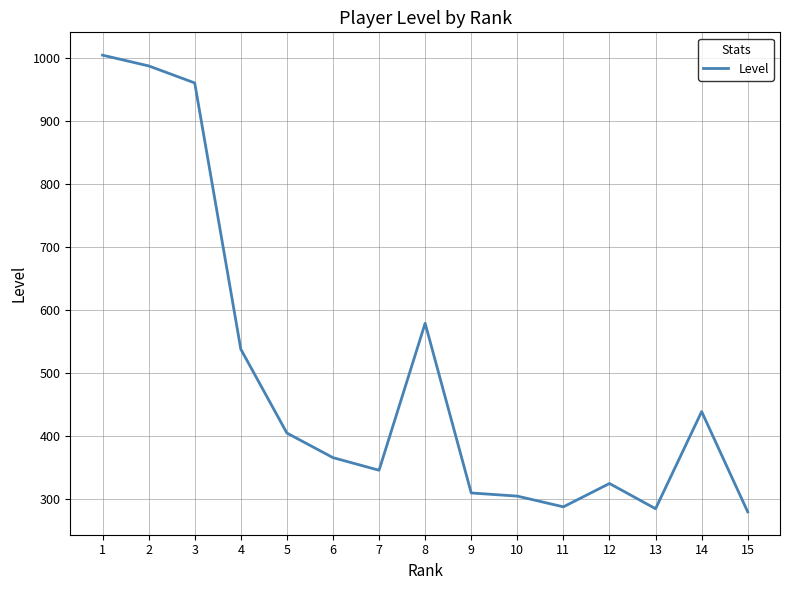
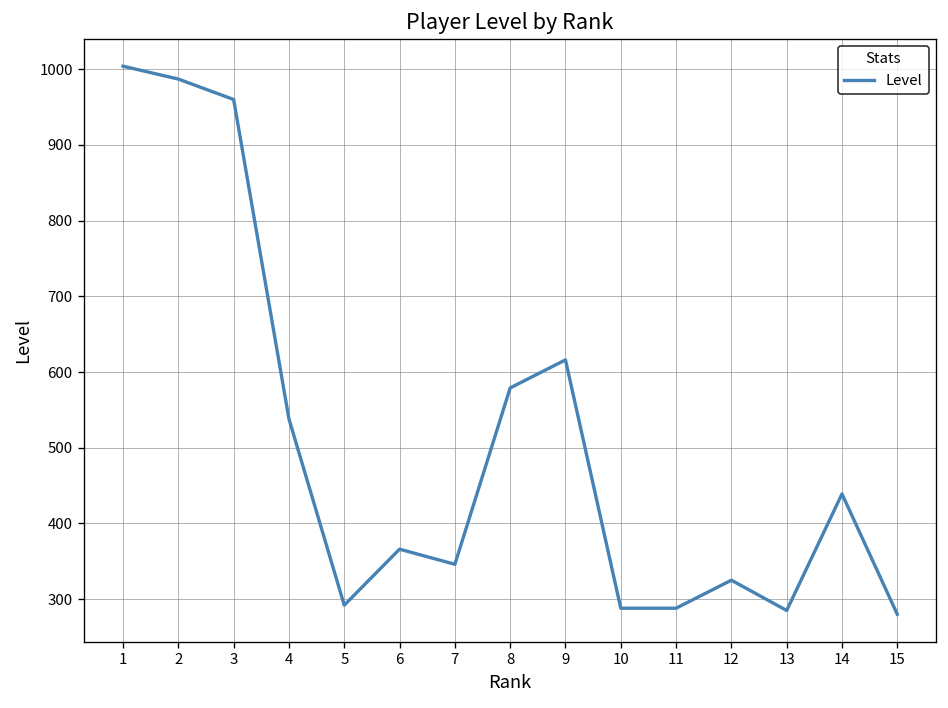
5: 410 -> 290
9: 310 -> 620
10: 310 -> 290
